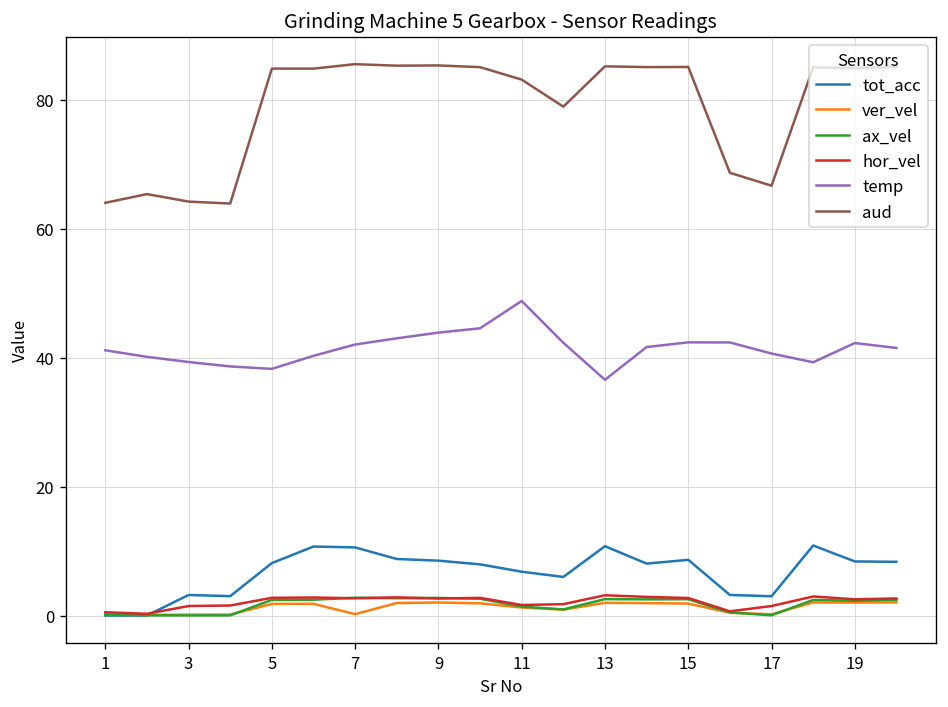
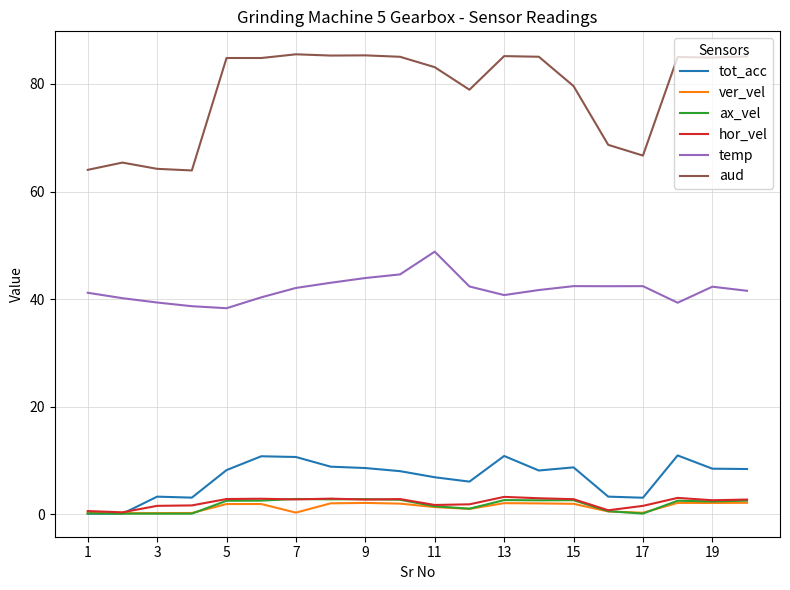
temp, 13: 37 -> 41
aud, 15: 85 -> 80
temp, 17: 41 -> 42
